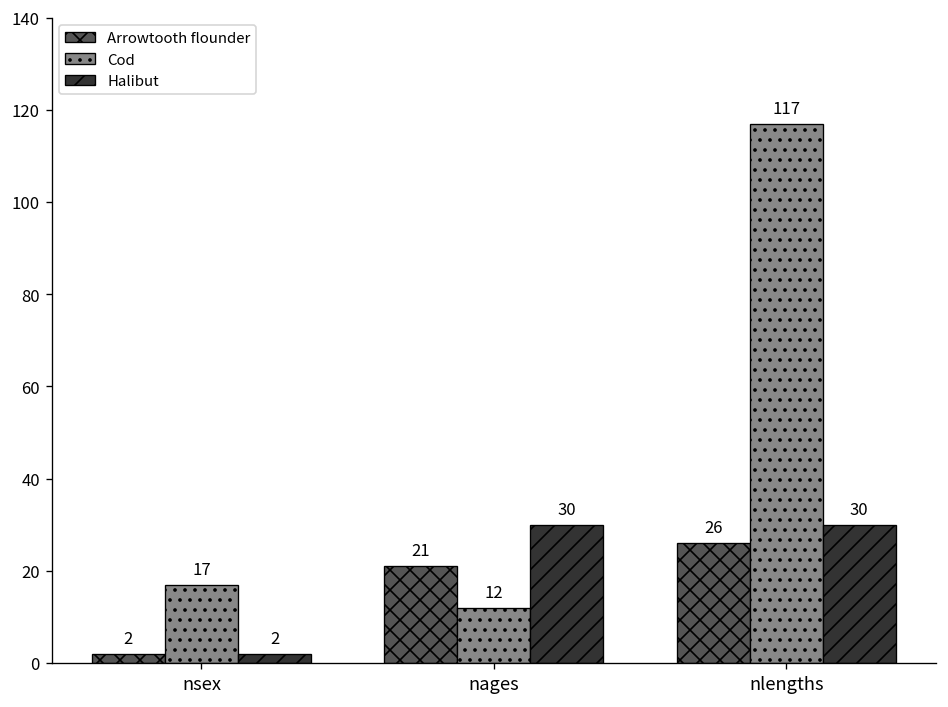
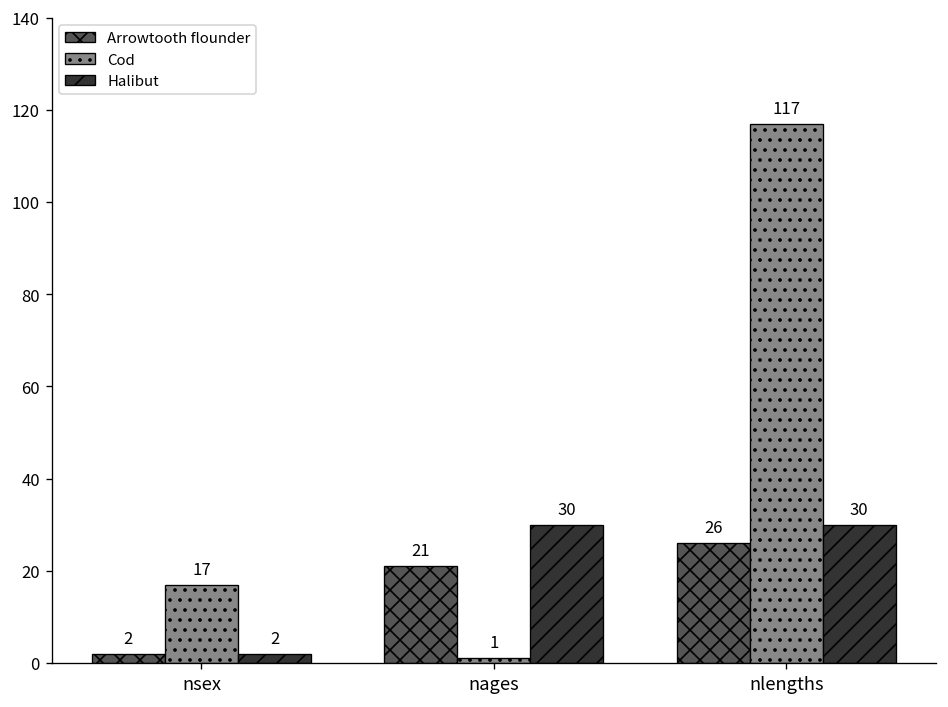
Cod, nages: 12 -> 1
